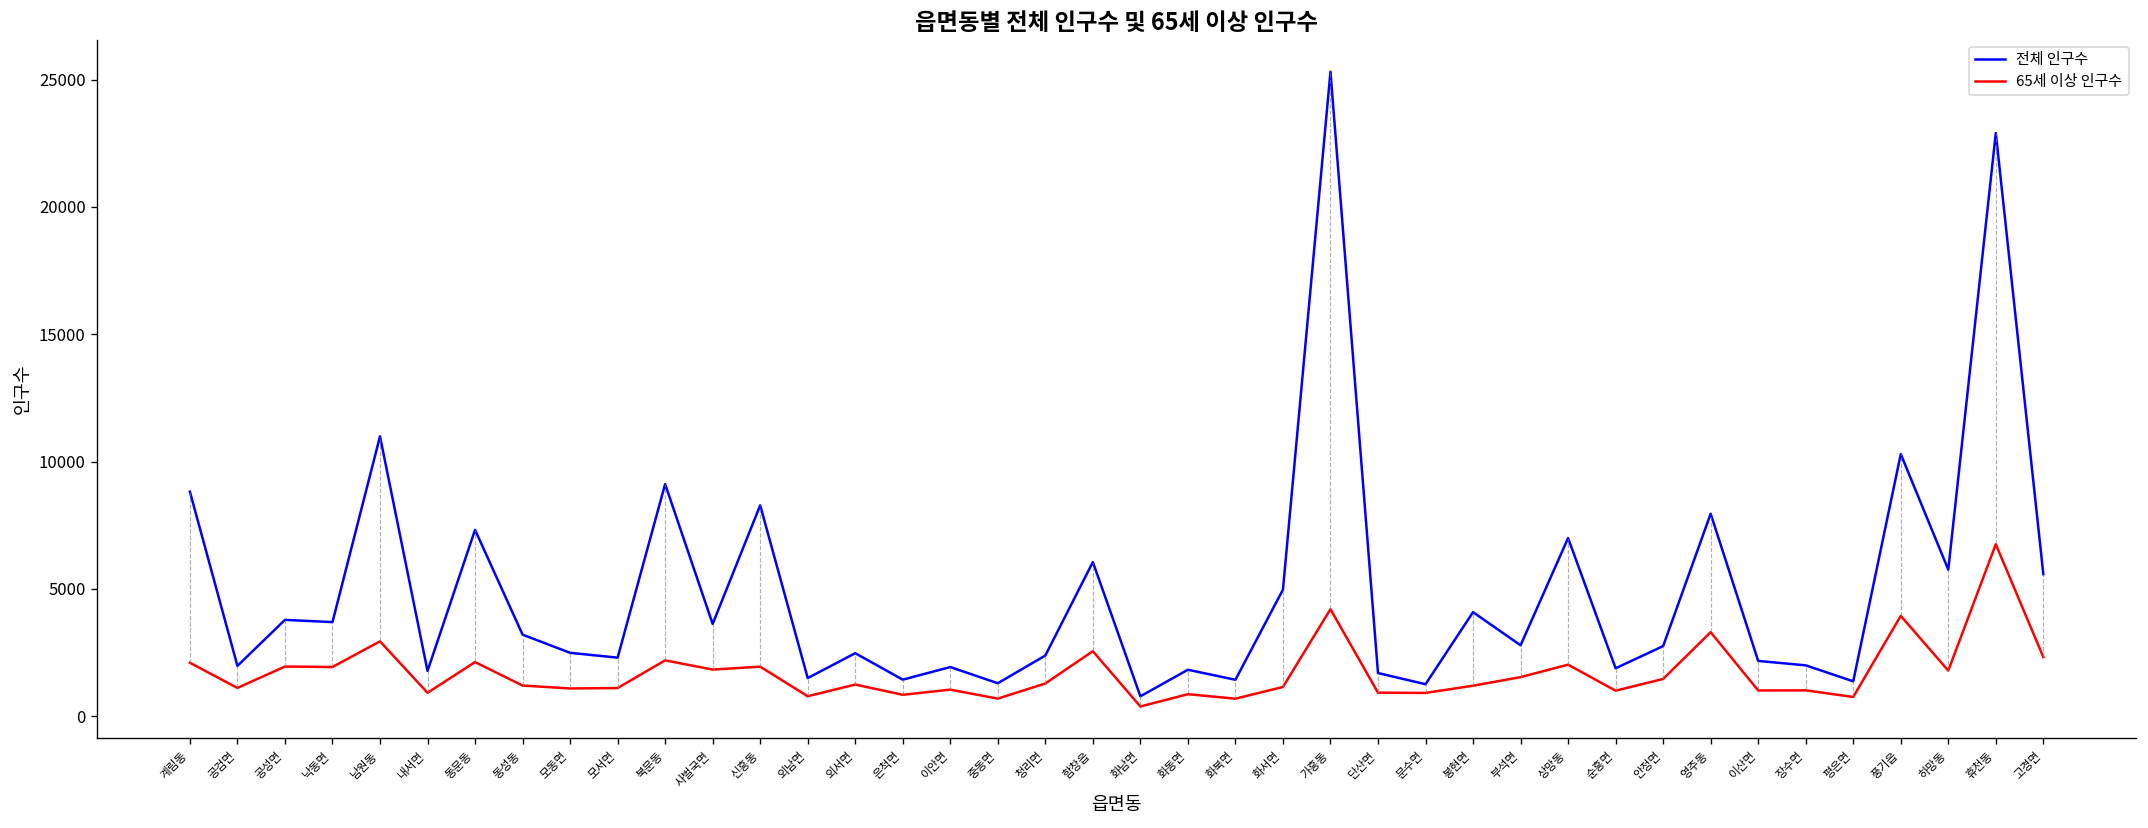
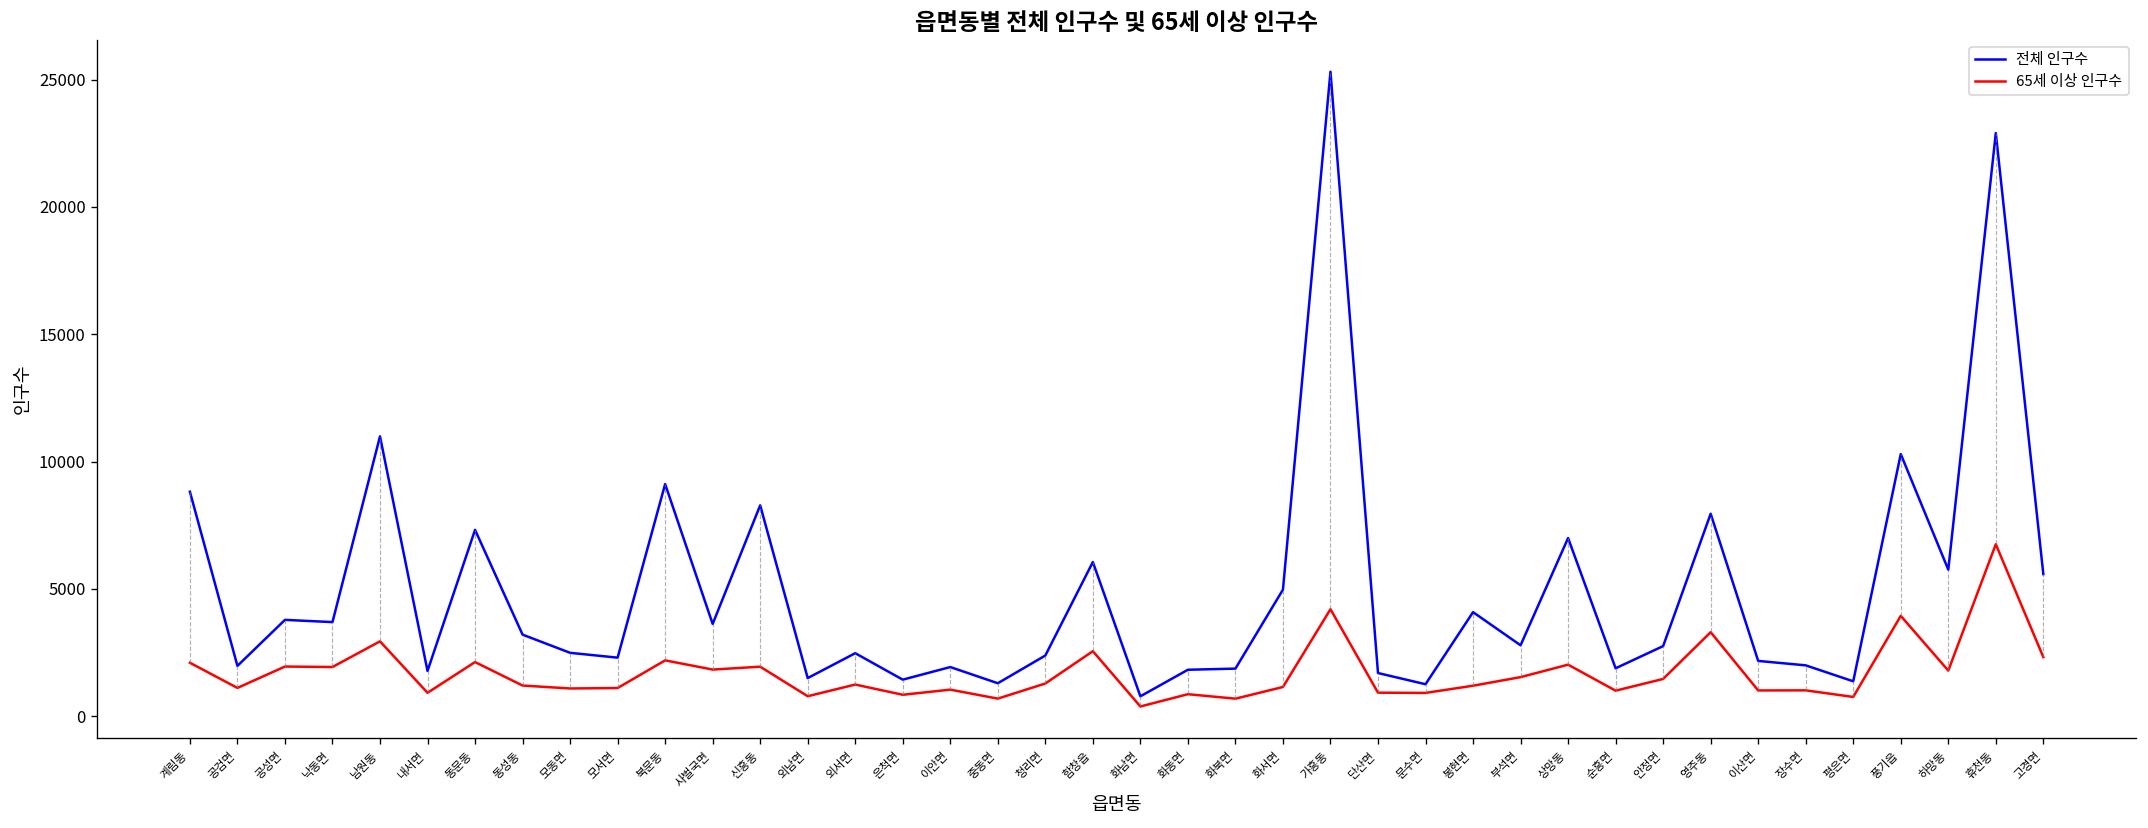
전체 인구수, 화북면: 1400 -> 1900
